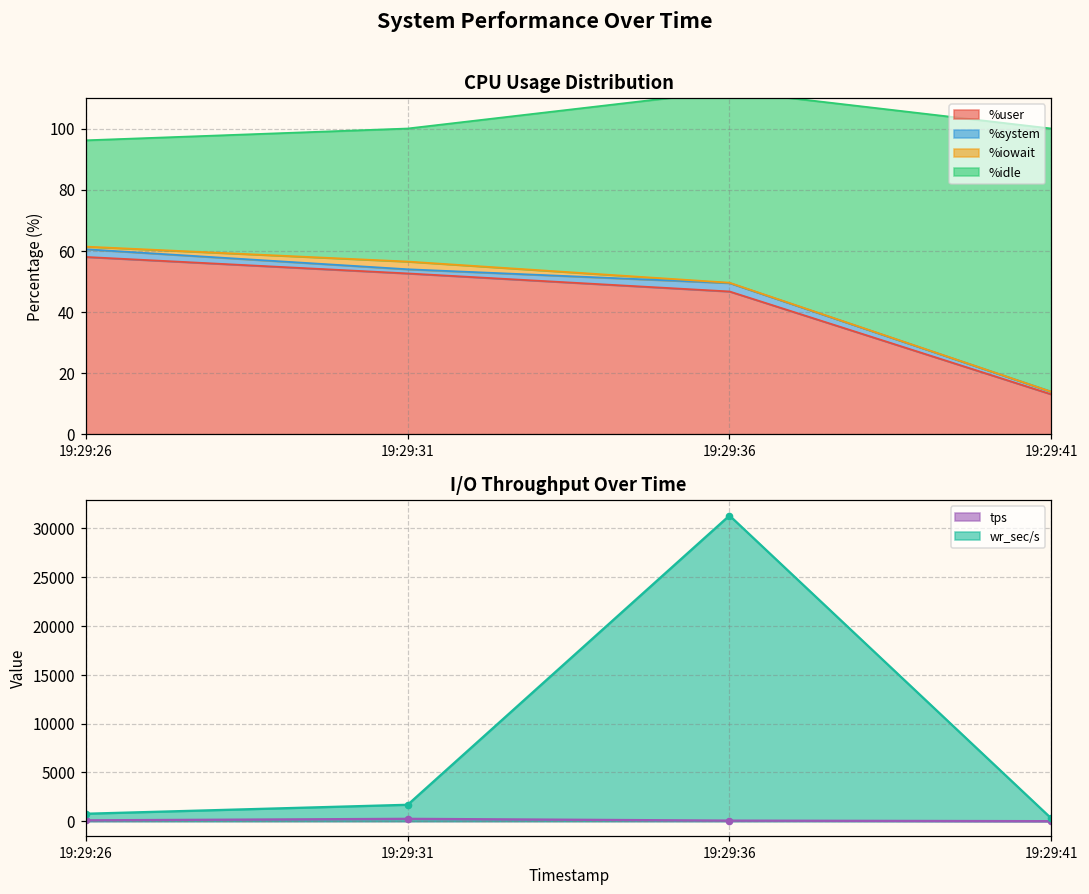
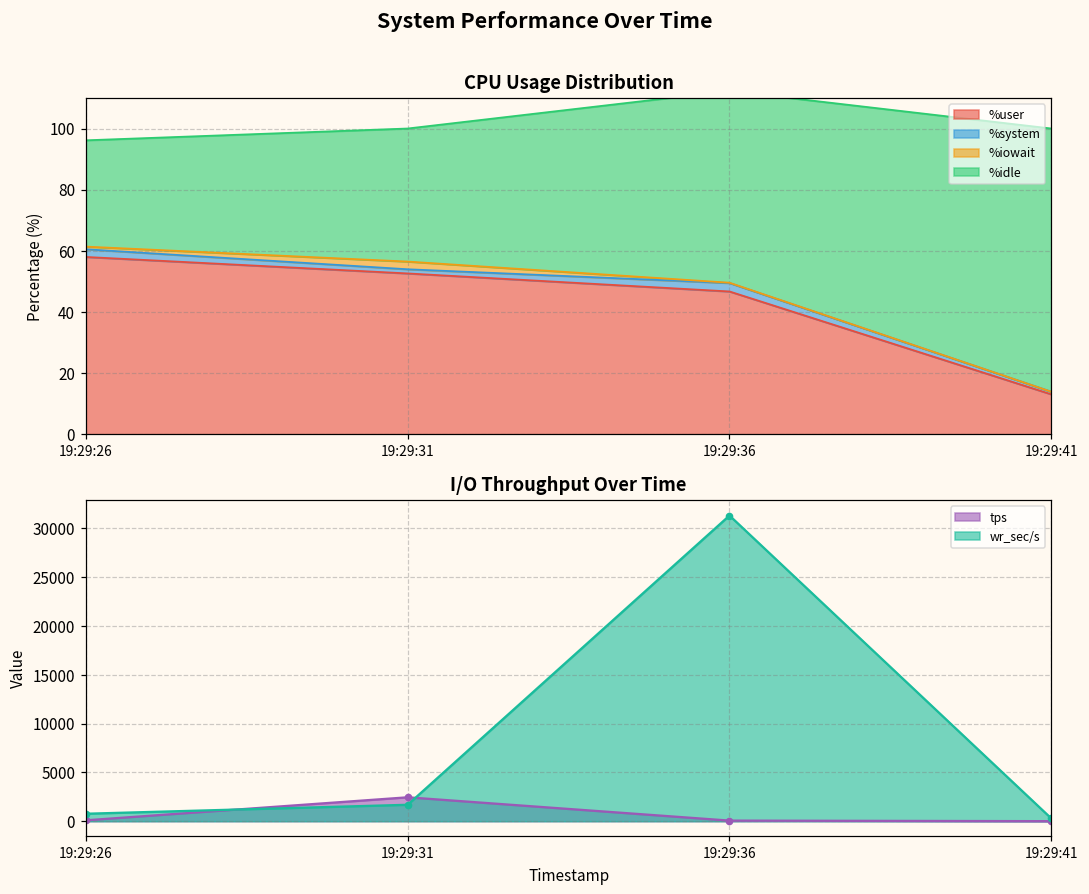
I/O Throughput Over Time, tps, 19:29:31: 0 -> 2000
